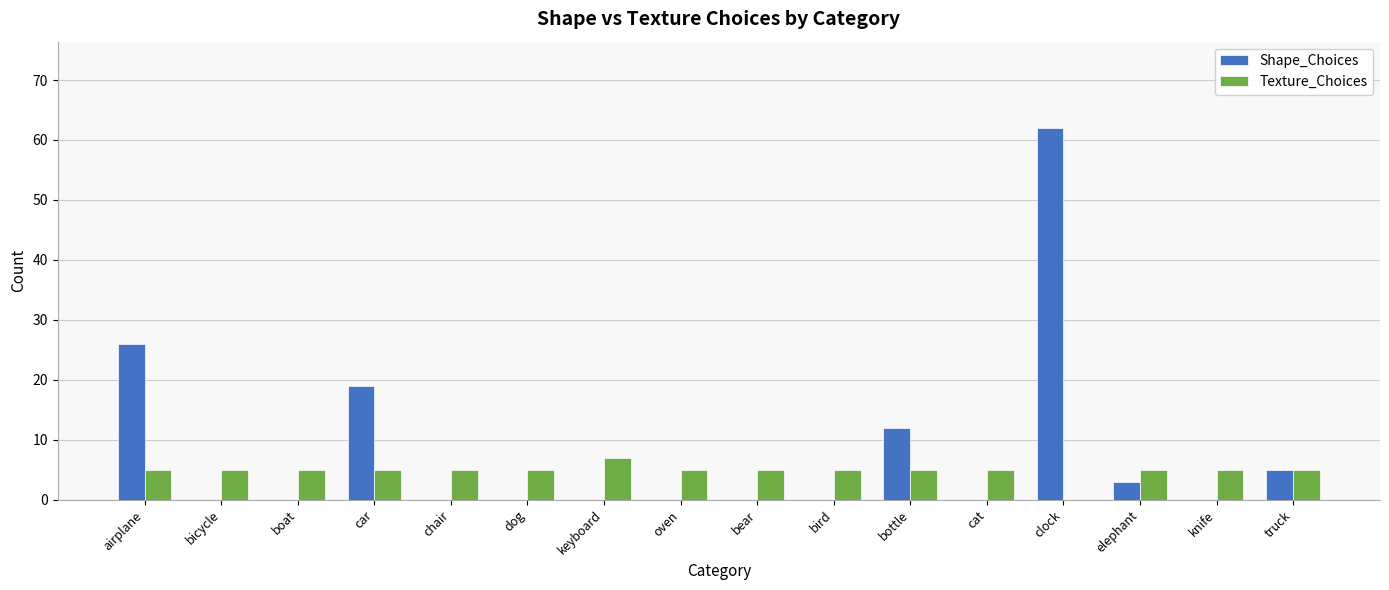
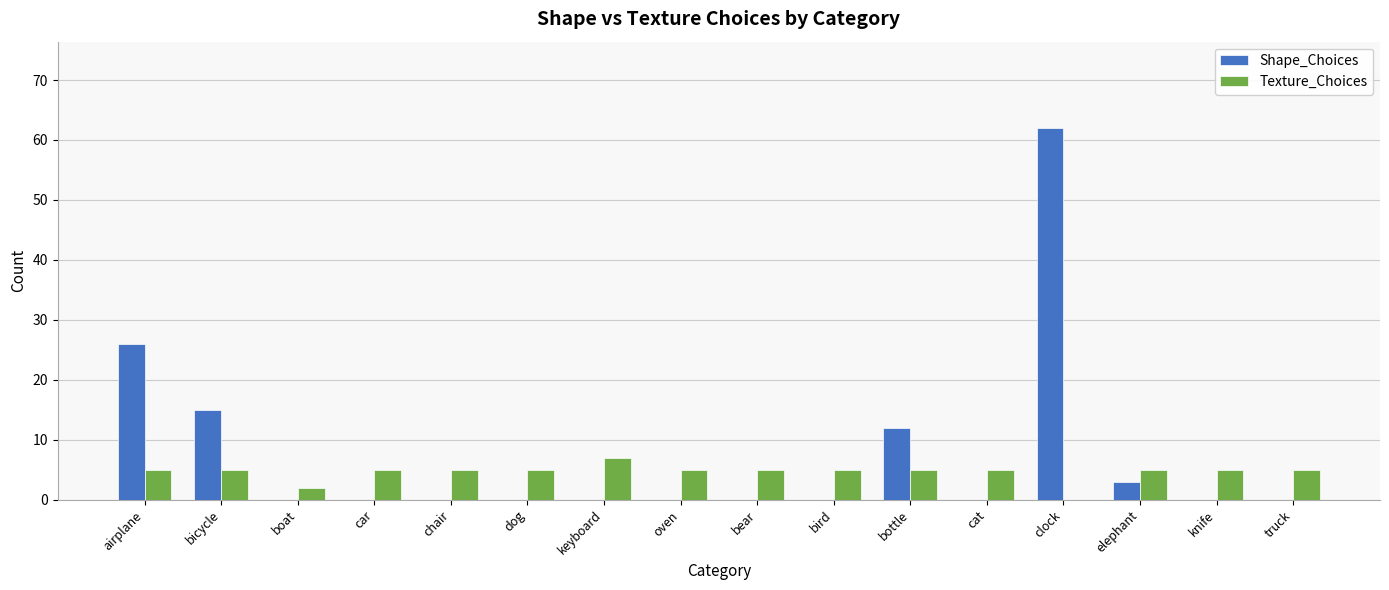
Shape_Choices, bicycle: 0 -> 15
Texture_Choices, boat: 5 -> 2
Shape_Choices, car: 19 -> 0
Shape_Choices, truck: 5 -> 0
